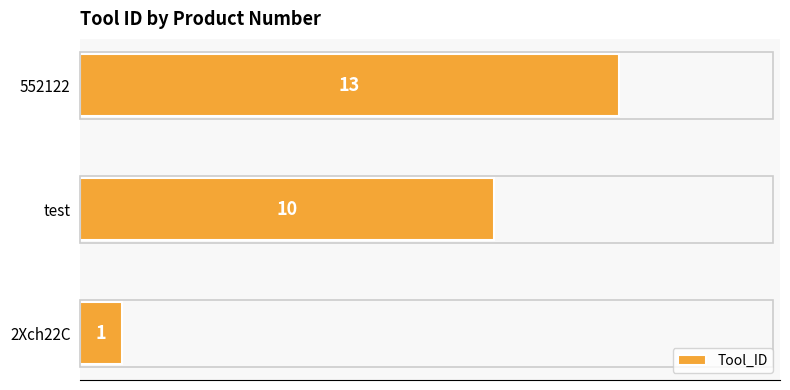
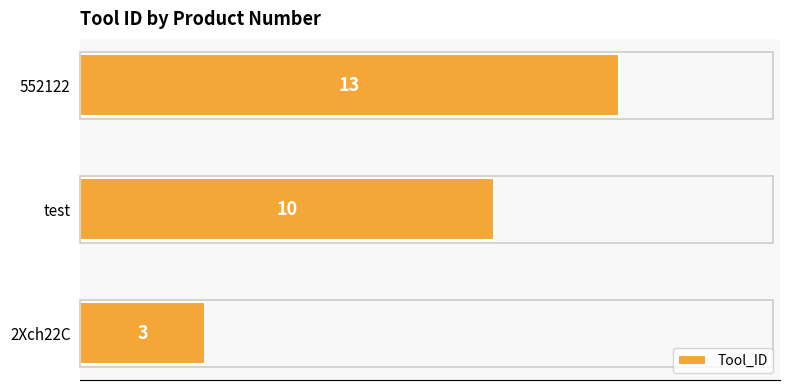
2Xch22C: 1 -> 3
